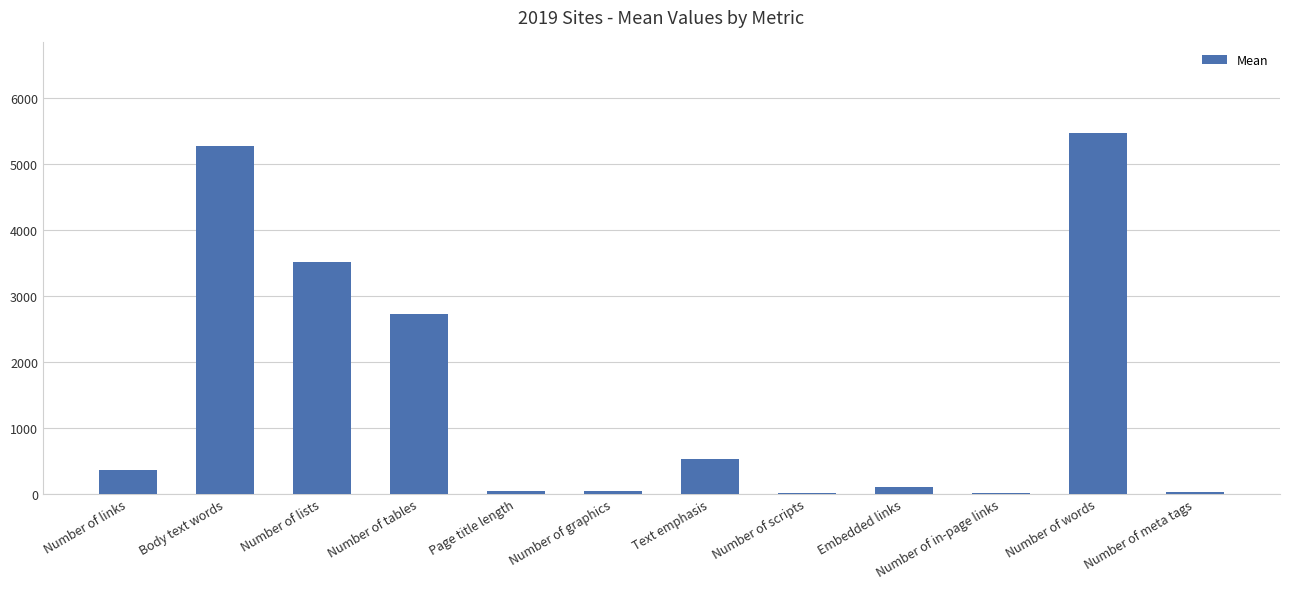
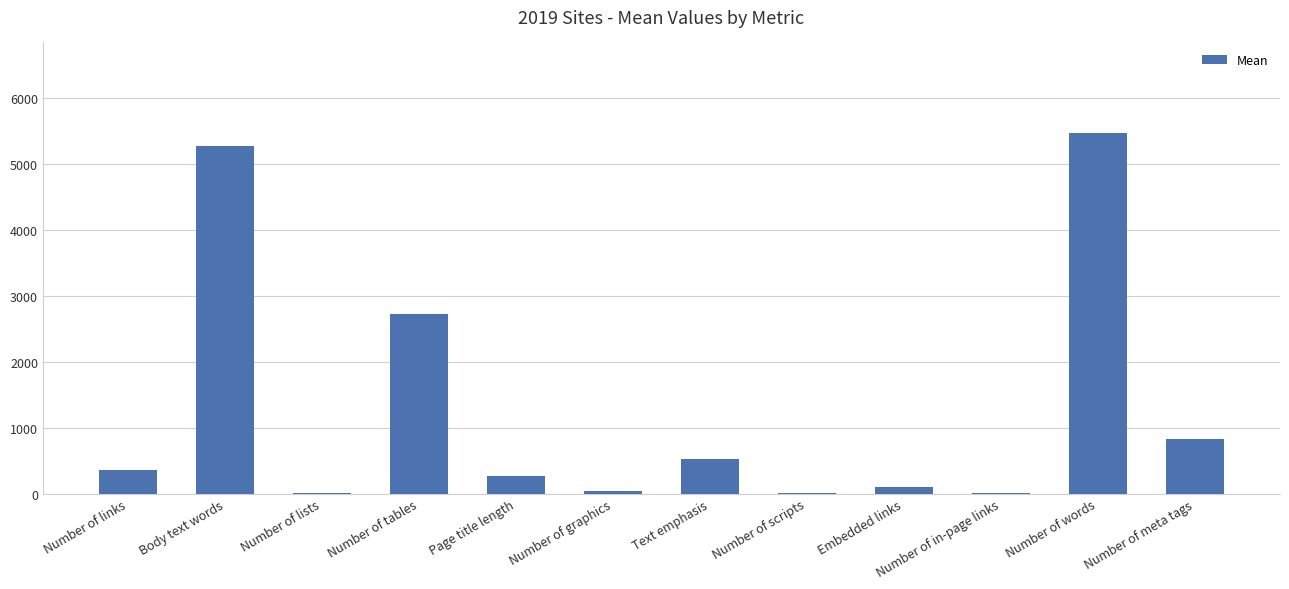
Number of lists: 3500 -> 0
Page title length: 0 -> 300
Number of meta tags: 0 -> 800
